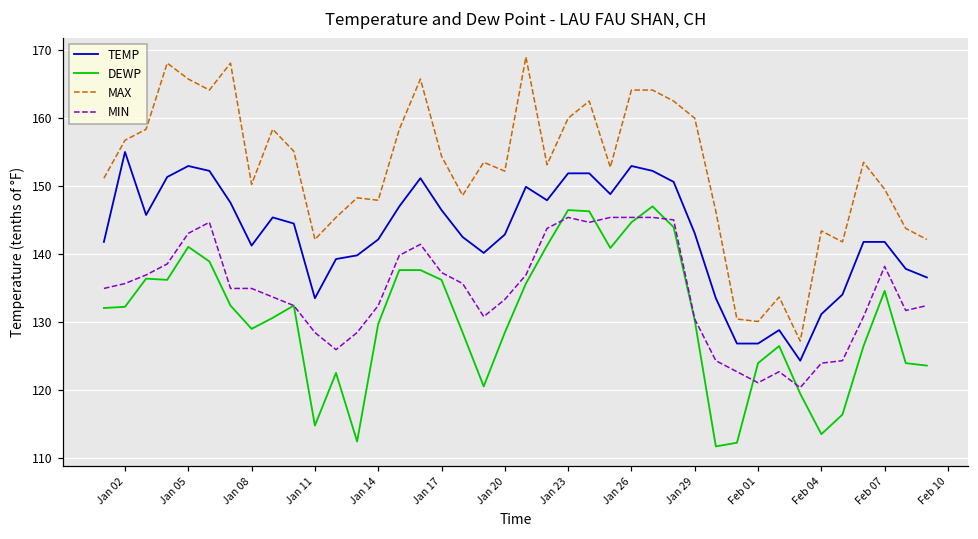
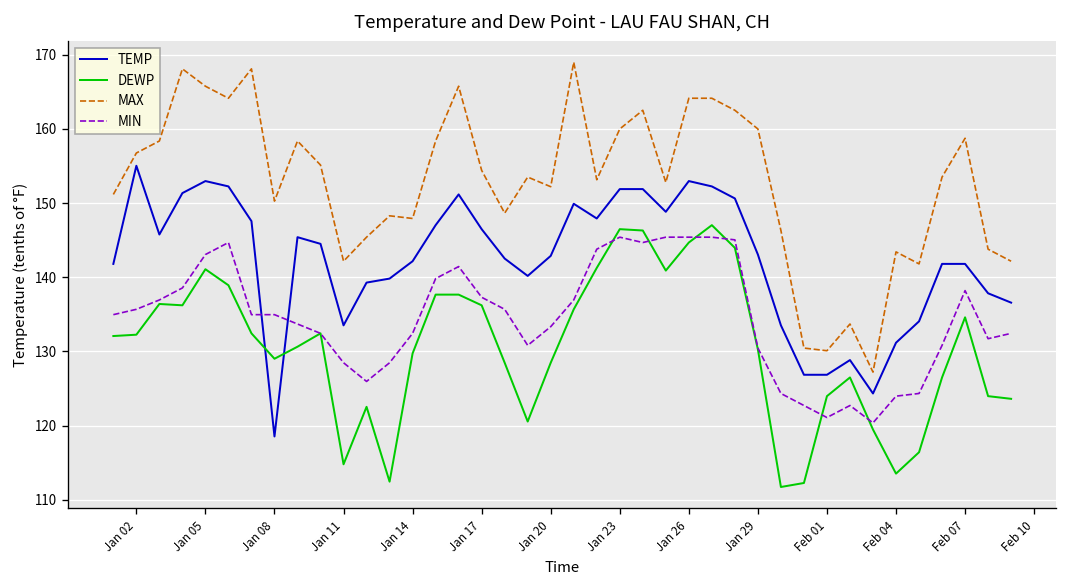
TEMP, Jan 08: 141 -> 119
MAX, Feb 07: 150 -> 159
